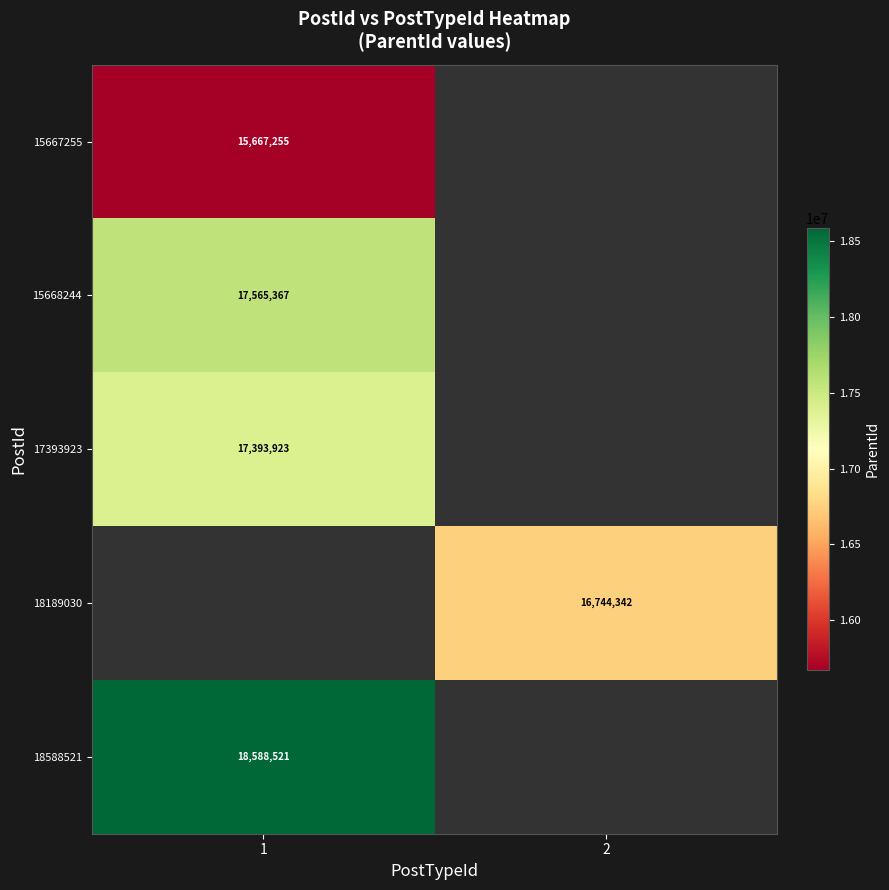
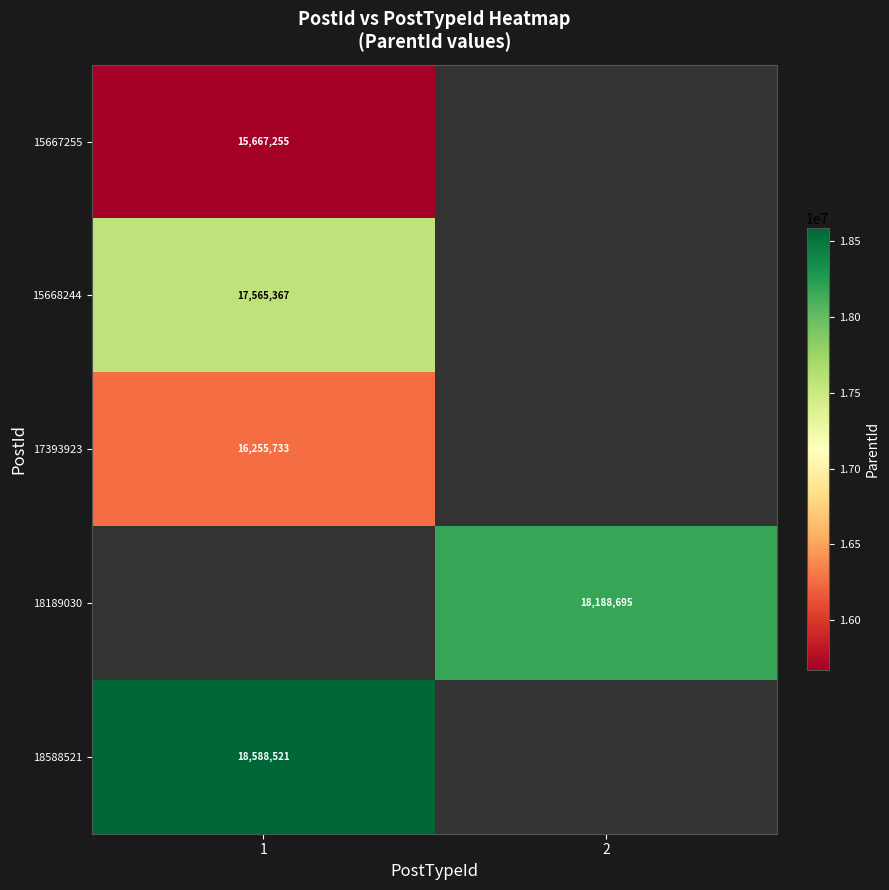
17393923, 1: 17,393,923 -> 16,255,733
18189030, 2: 16,744,342 -> 18,188,695
